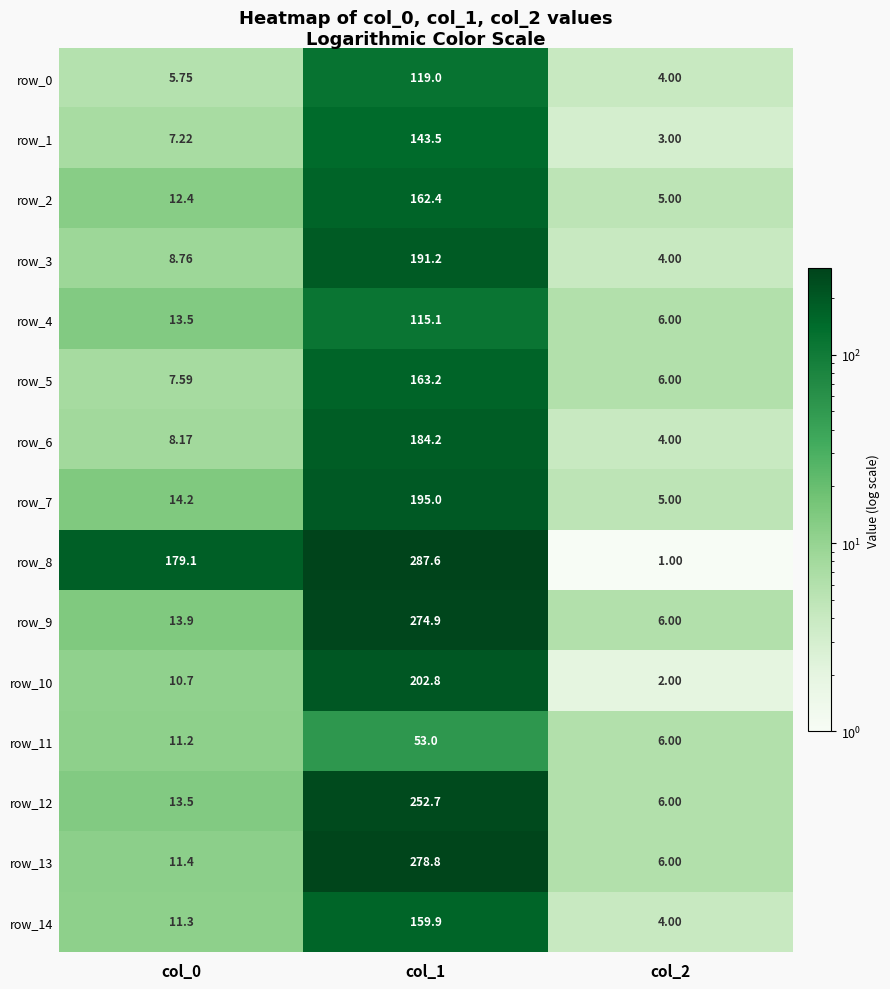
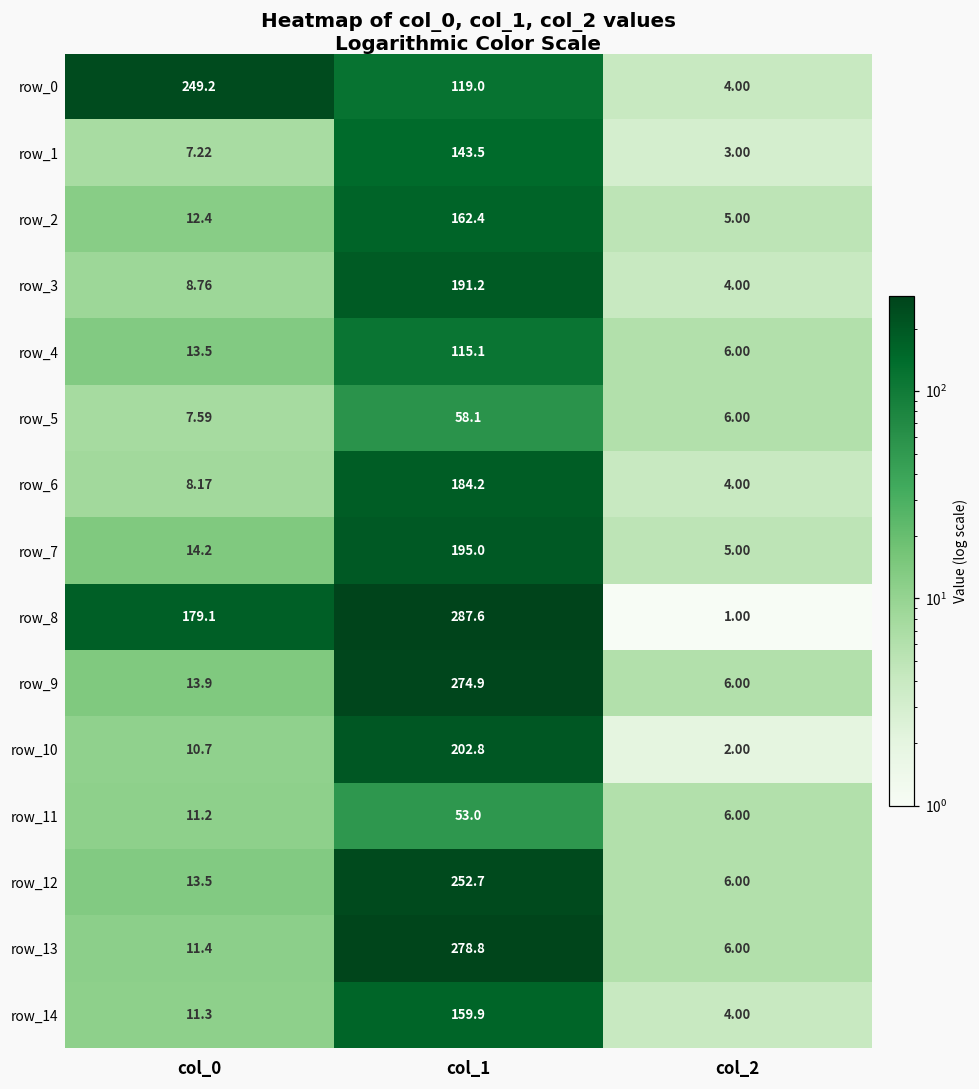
row_0, col_0: 5.75 -> 249.2
row_5, col_1: 163.2 -> 58.1
